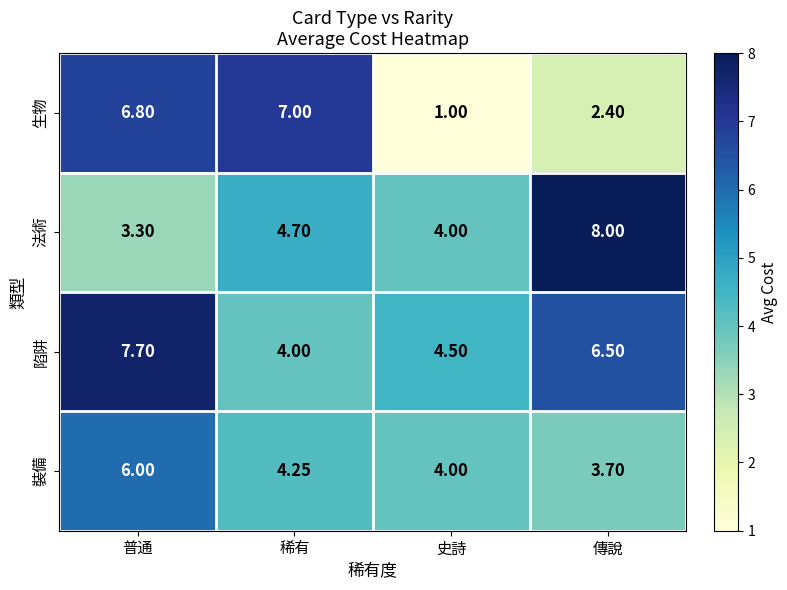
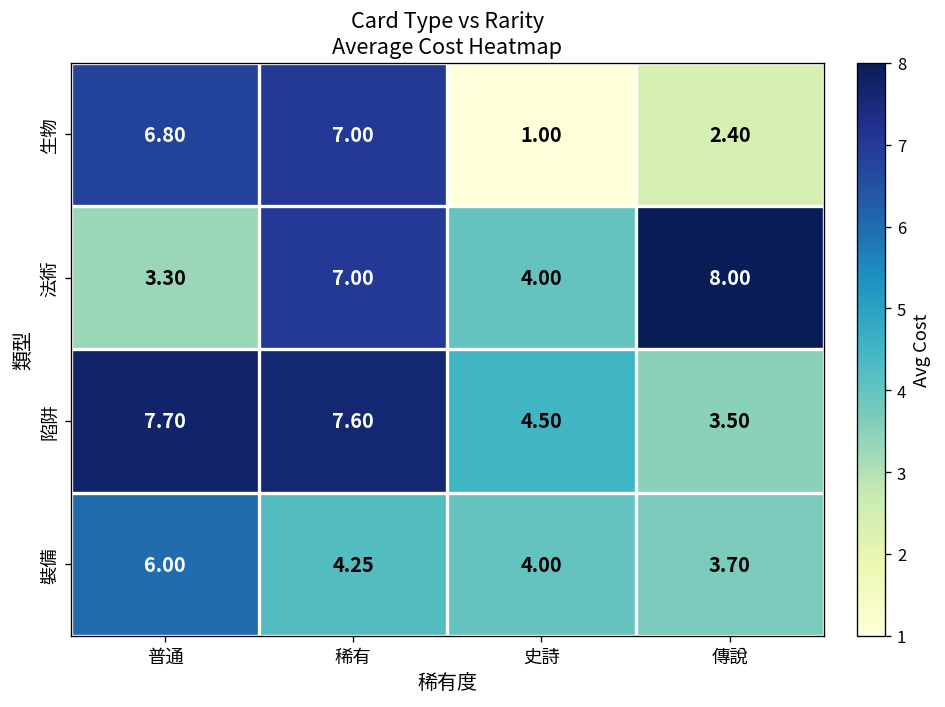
法術, 稀有: 4.70 -> 7.00
陷阱, 稀有: 4.00 -> 7.60
陷阱, 傳說: 6.50 -> 3.50
